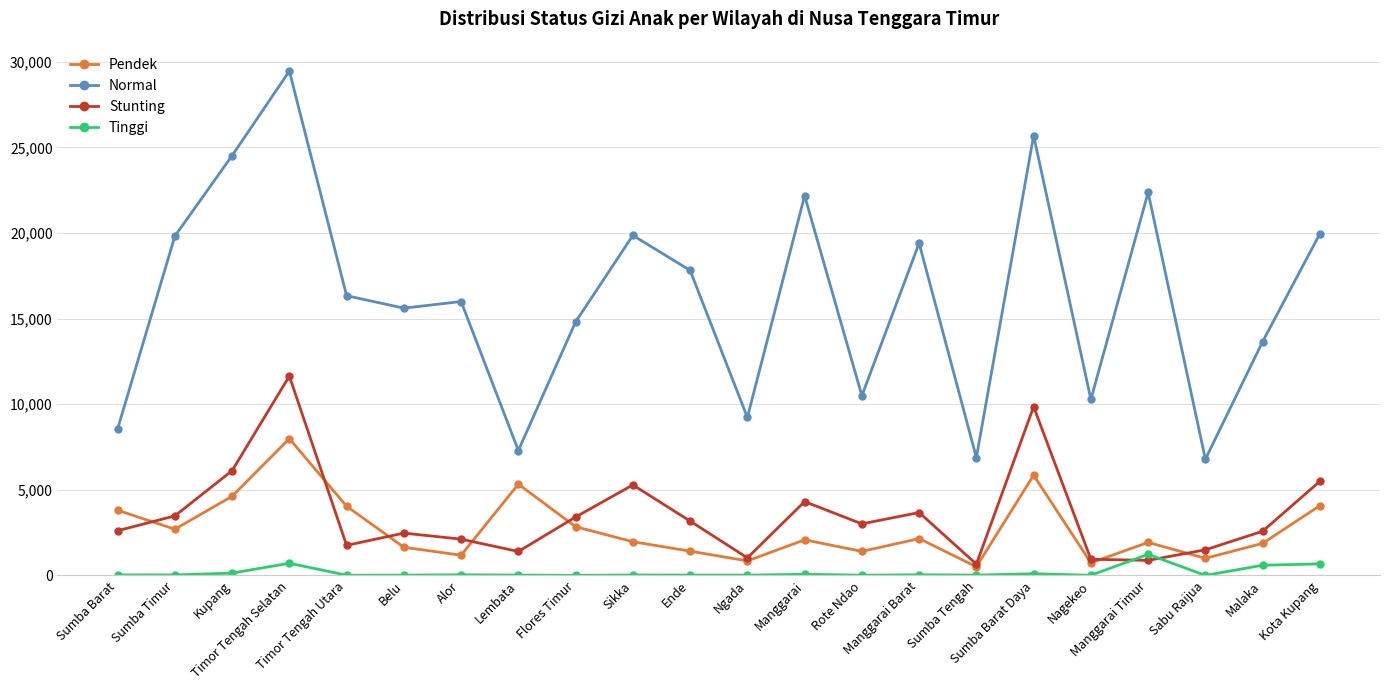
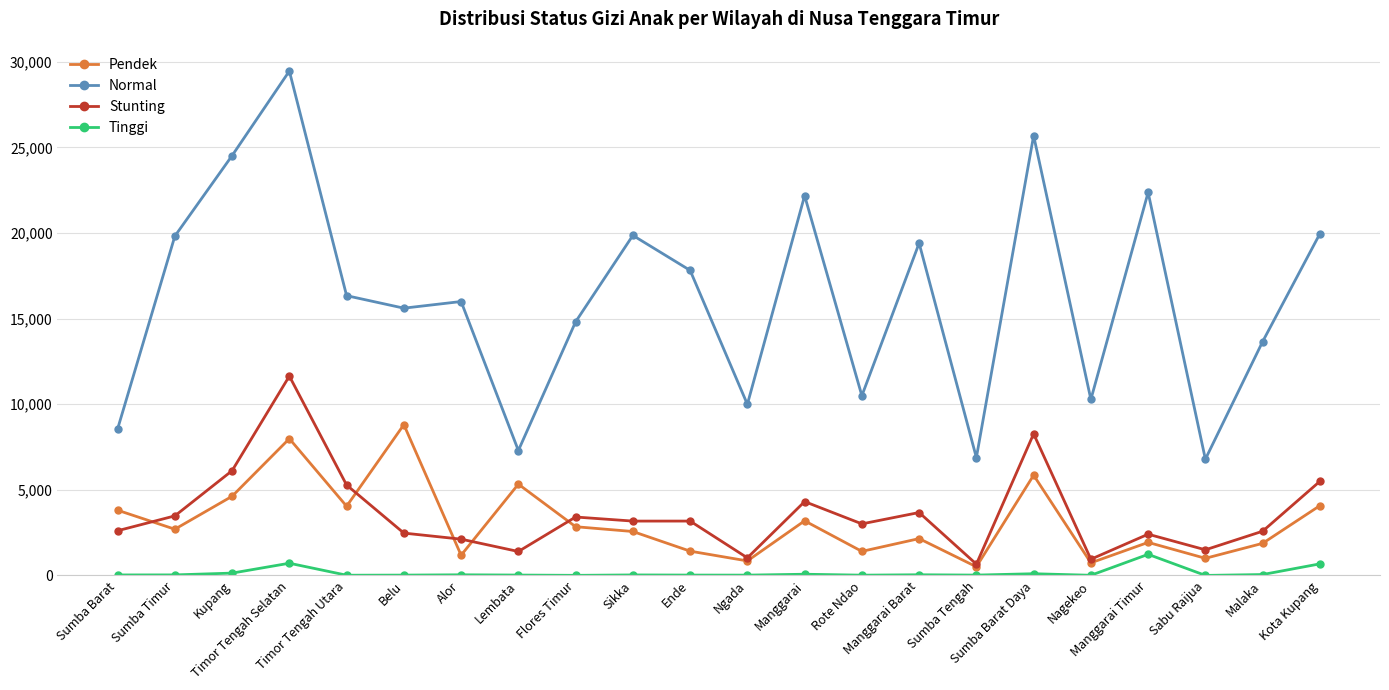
Stunting, Timor Tengah Utara: 1,800 -> 5,300
Pendek, Belu: 1,600 -> 8,800
Pendek, Sikka: 2,000 -> 2,600
Stunting, Sikka: 5,300 -> 3,200
Normal, Ngada: 9,200 -> 10,000
Pendek, Manggarai: 2,100 -> 3,200
Stunting, Sumba Barat Daya: 9,900 -> 8,300
Stunting, Manggarai Timur: 900 -> 2,400
Tinggi, Malaka: 600 -> 100
